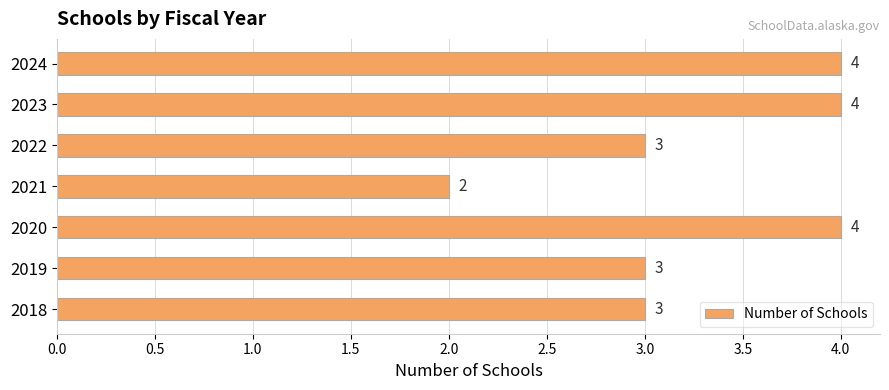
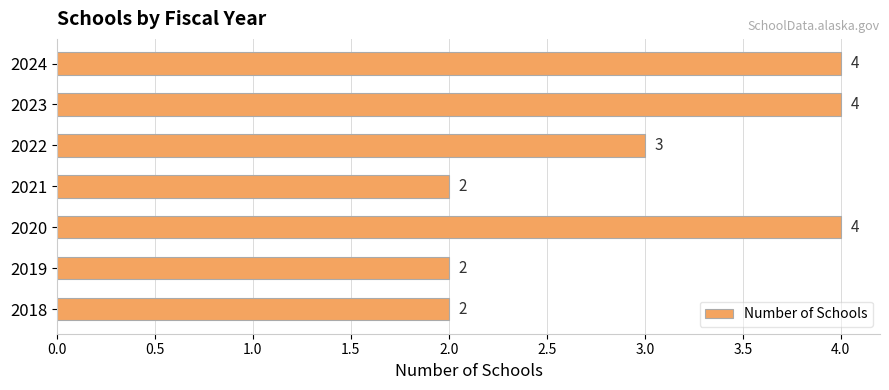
2019: 3 -> 2
2018: 3 -> 2
